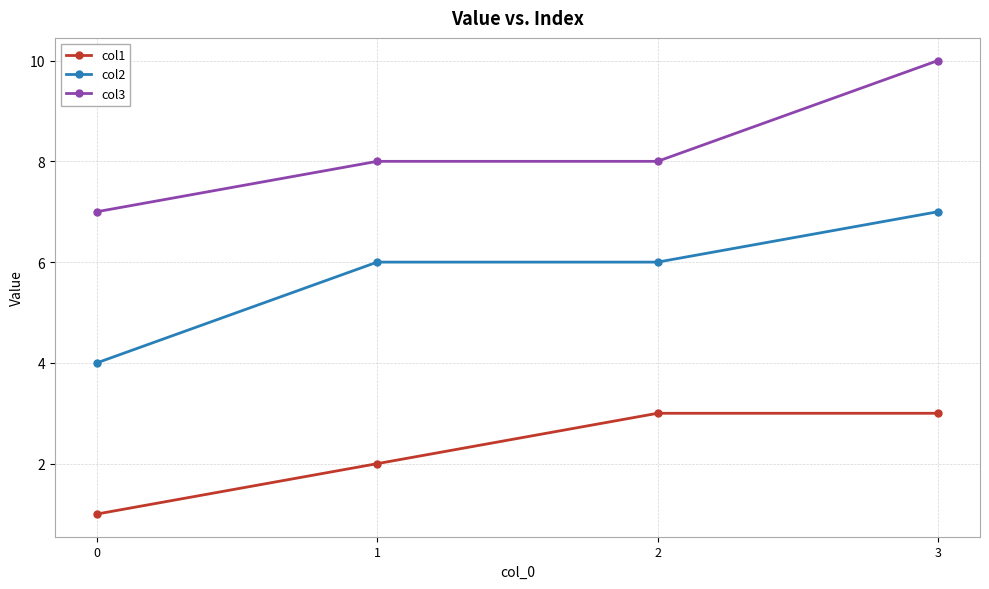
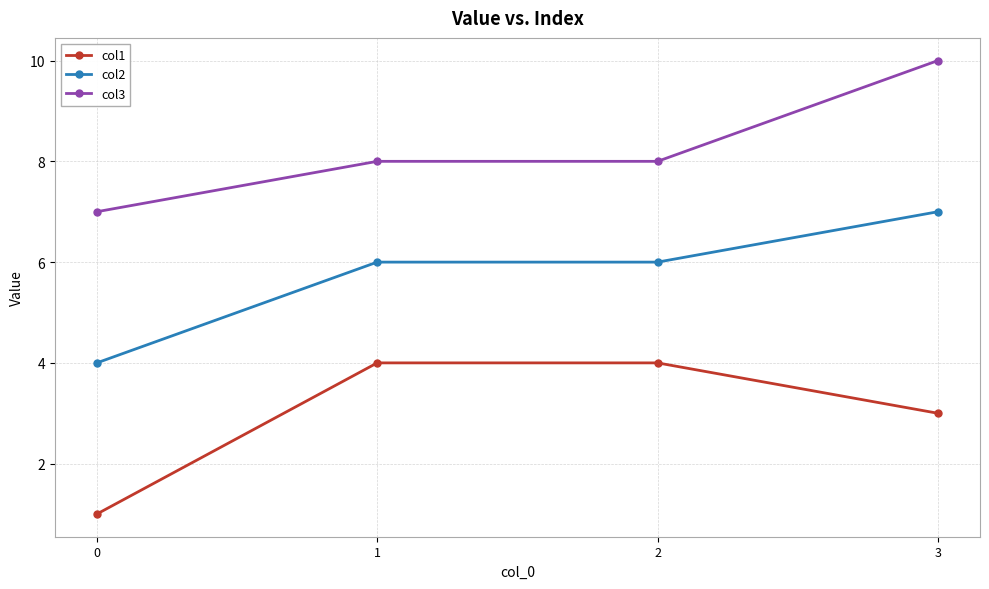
col1, 1: 2 -> 4
col1, 2: 3 -> 4
